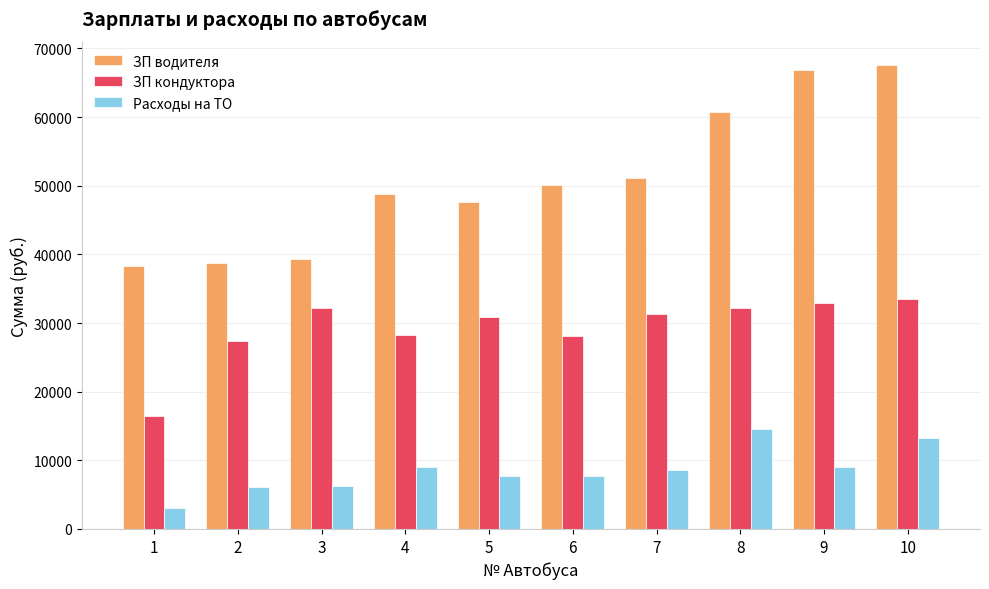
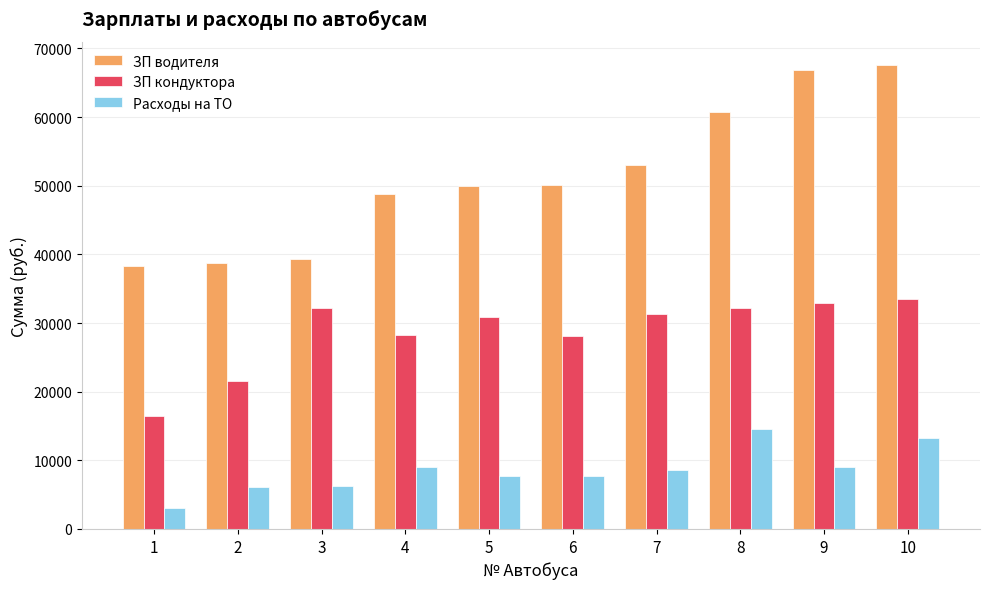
ЗП кондуктора, 2: 27000 -> 22000
ЗП водителя, 5: 48000 -> 50000
ЗП водителя, 7: 51000 -> 53000
